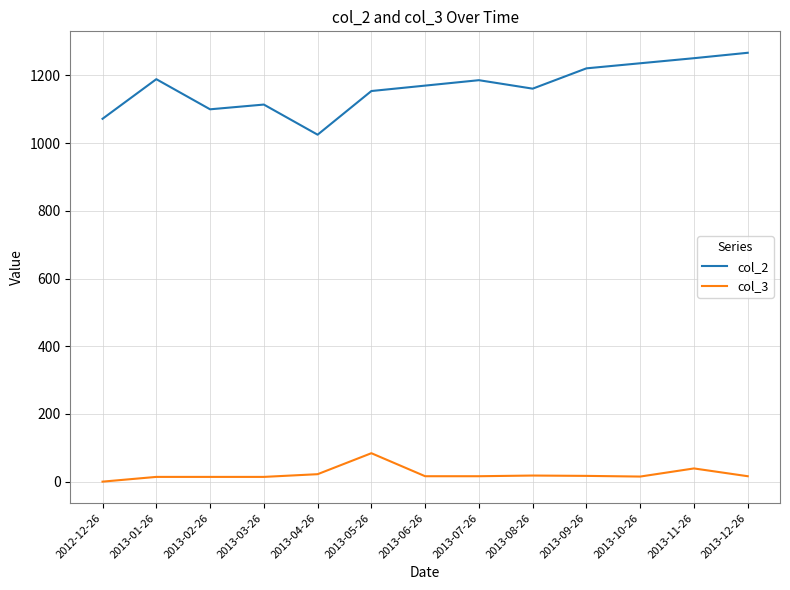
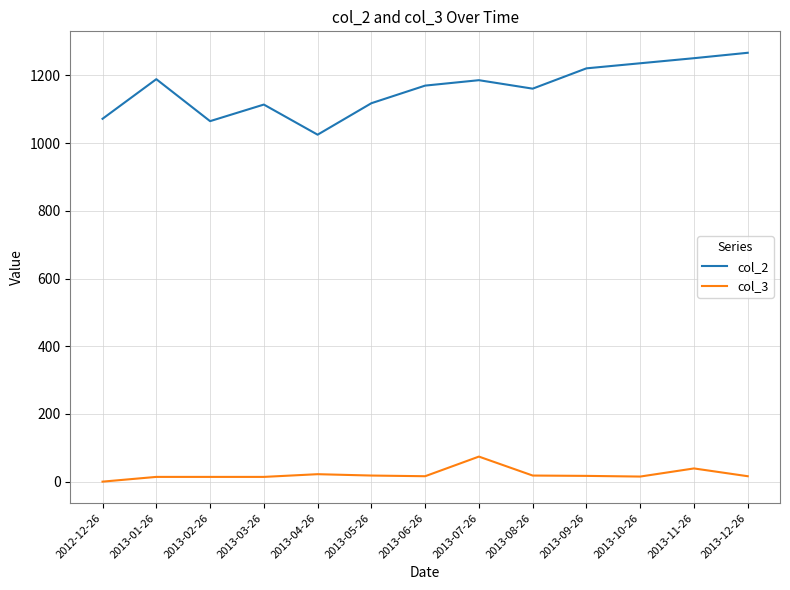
col_2, 2013-02-26: 1100 -> 1070
col_2, 2013-05-26: 1150 -> 1120
col_3, 2013-05-26: 80 -> 20
col_3, 2013-07-26: 20 -> 70
